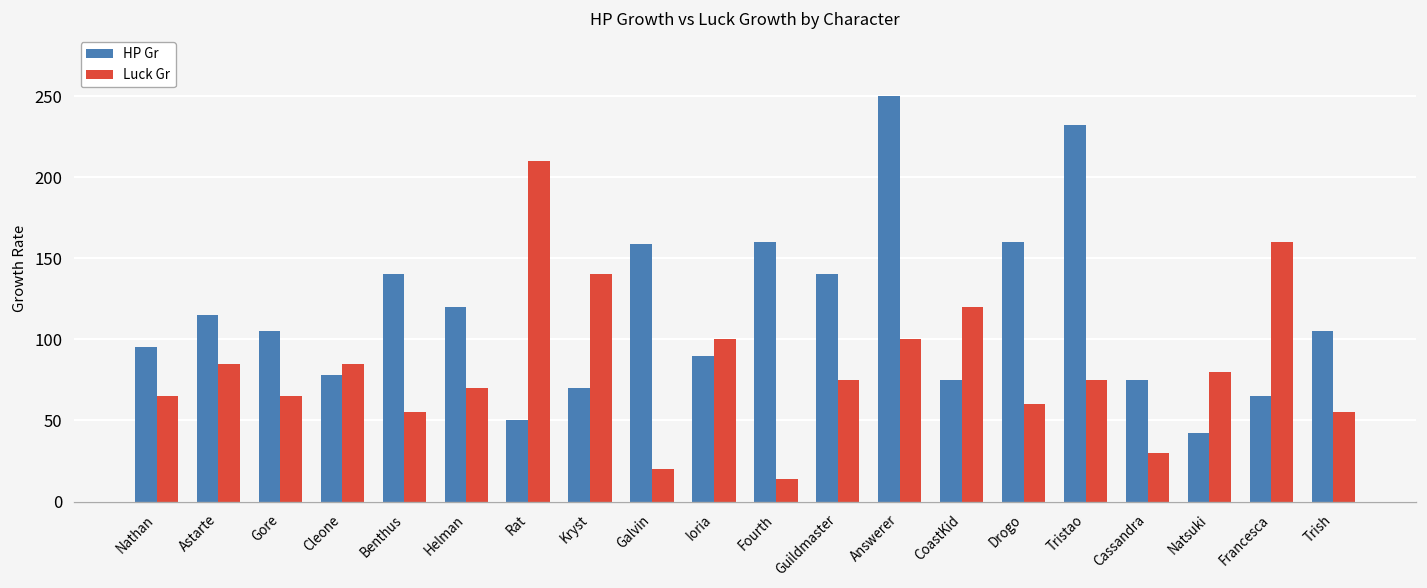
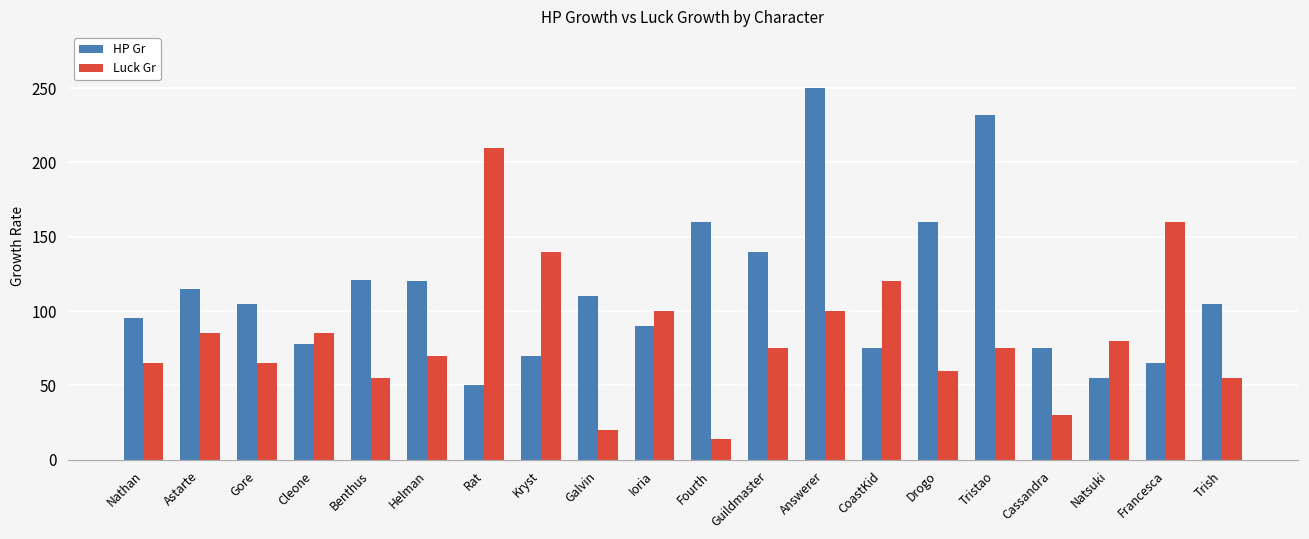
HP Gr, Benthus: 140 -> 121
HP Gr, Galvin: 159 -> 110
HP Gr, Natsuki: 42 -> 55
